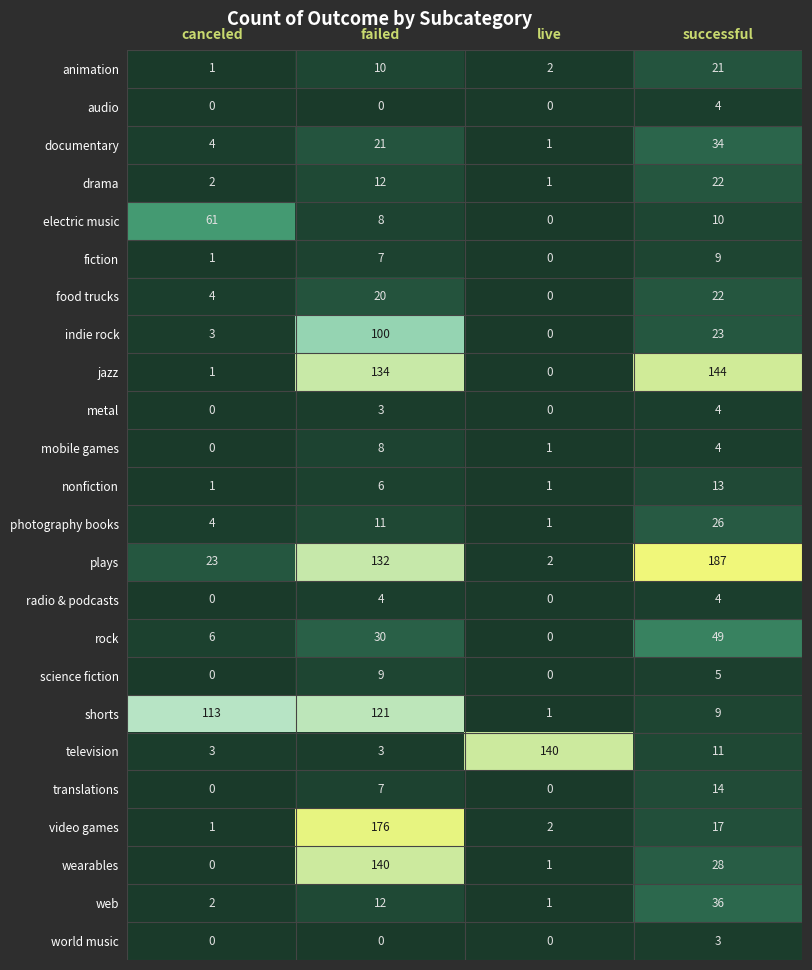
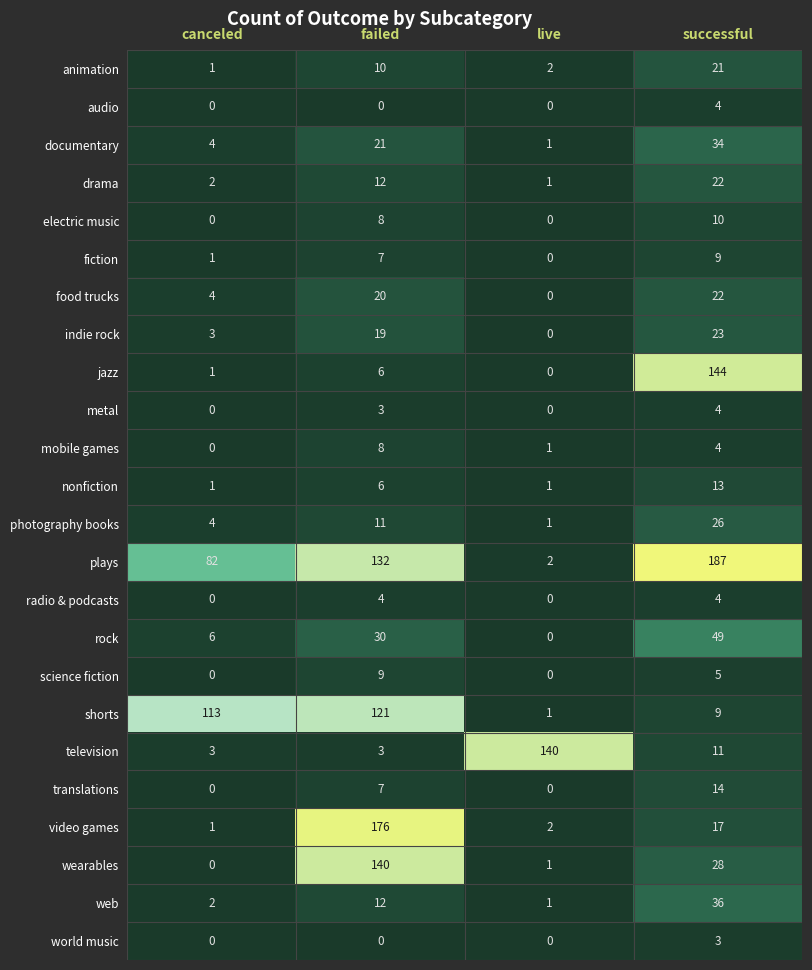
electric music, canceled: 61 -> 0
indie rock, failed: 100 -> 19
jazz, failed: 134 -> 6
plays, canceled: 23 -> 82
